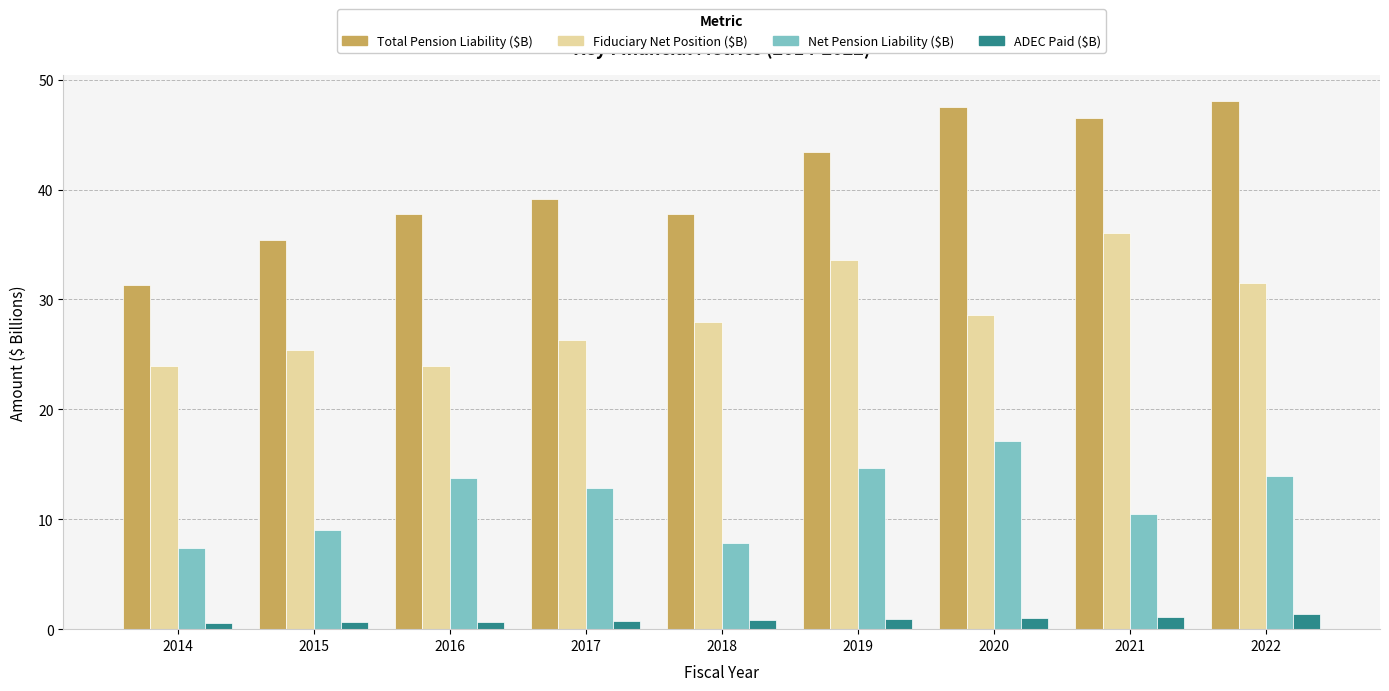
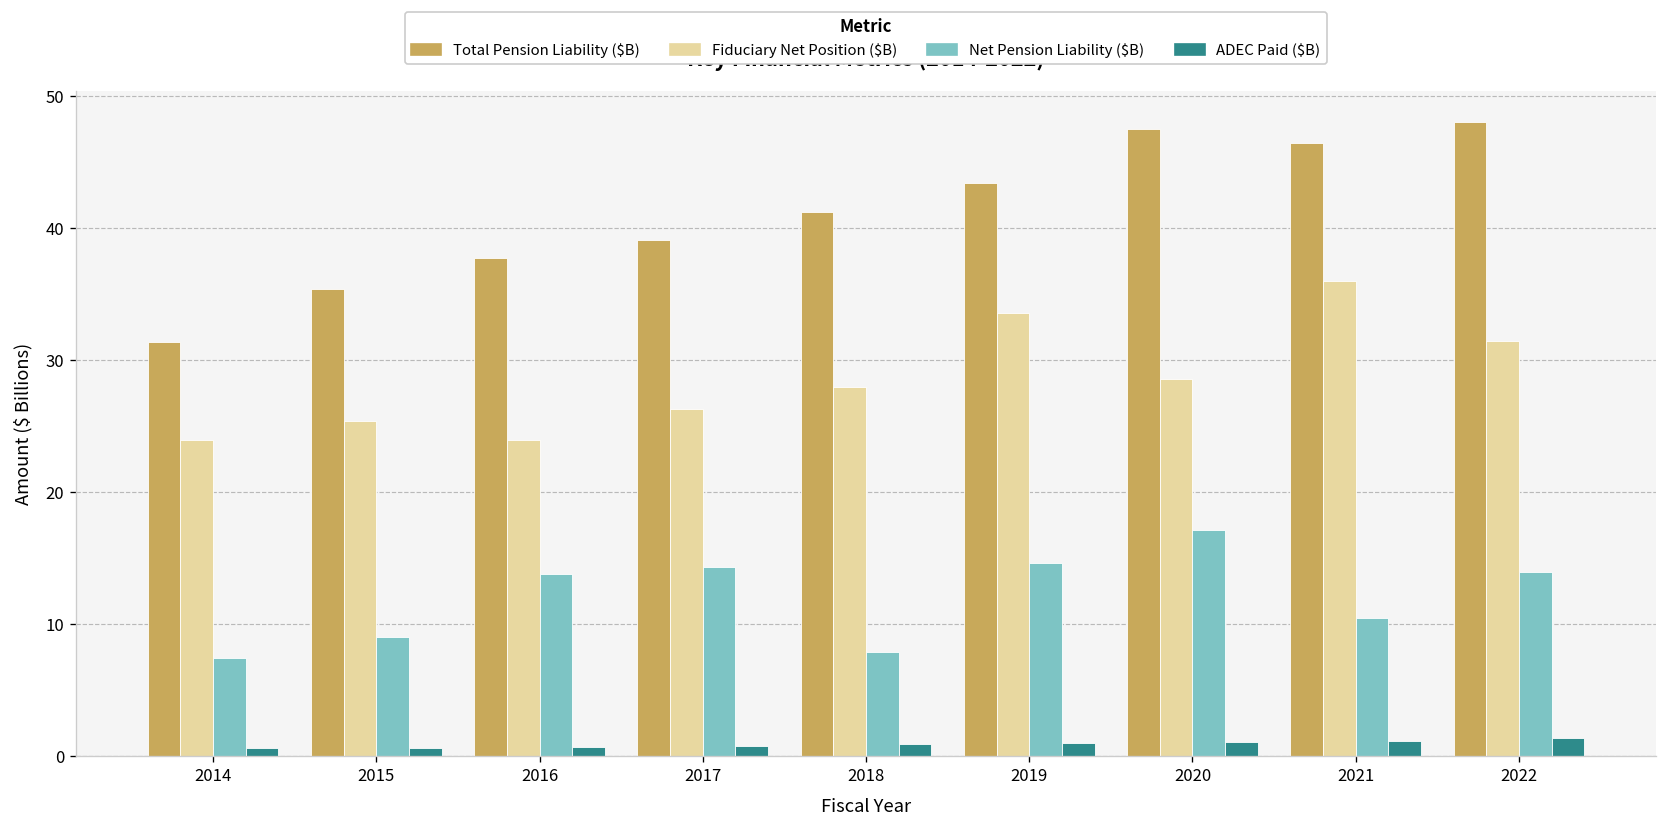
Net Pension Liability ($B), 2017: 12.8 -> 14.3
Total Pension Liability ($B), 2018: 37.7 -> 41.2
